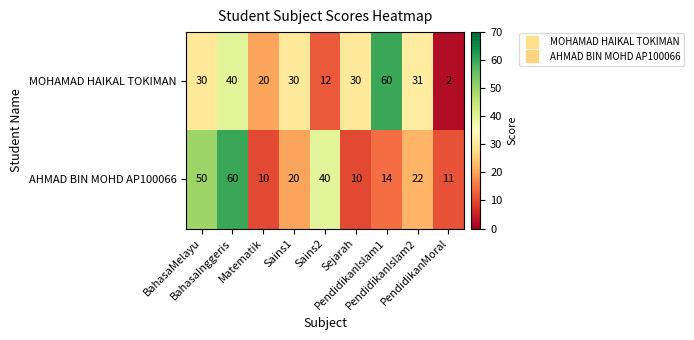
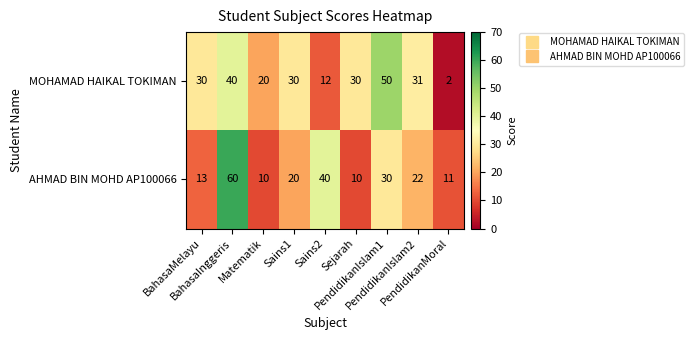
MOHAMAD HAIKAL TOKIMAN, PendidikanIslam1: 60 -> 50
AHMAD BIN MOHD AP100066, BahasaMelayu: 50 -> 13
AHMAD BIN MOHD AP100066, PendidikanIslam1: 14 -> 30
